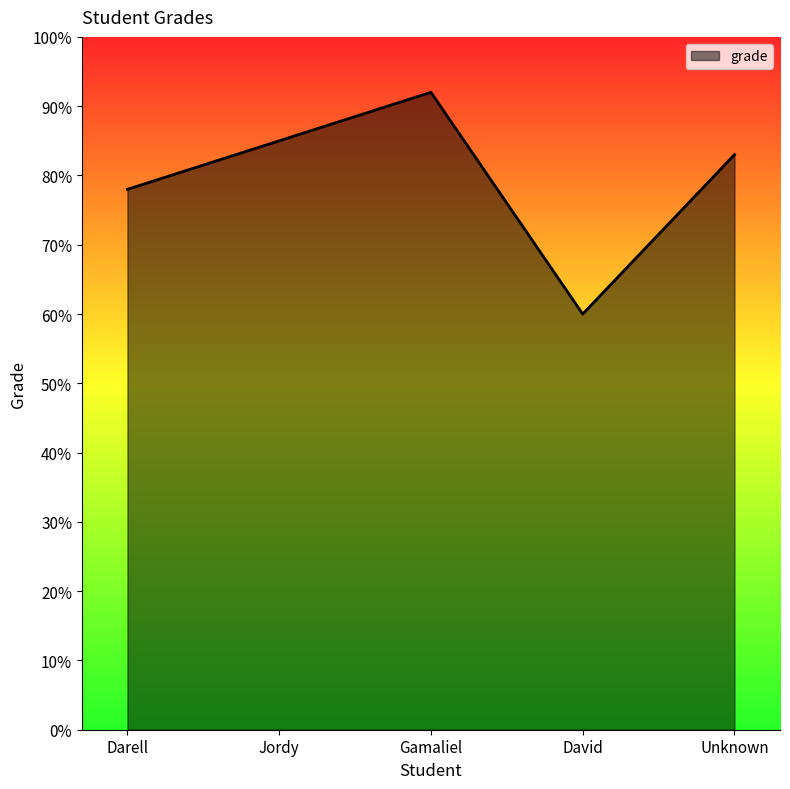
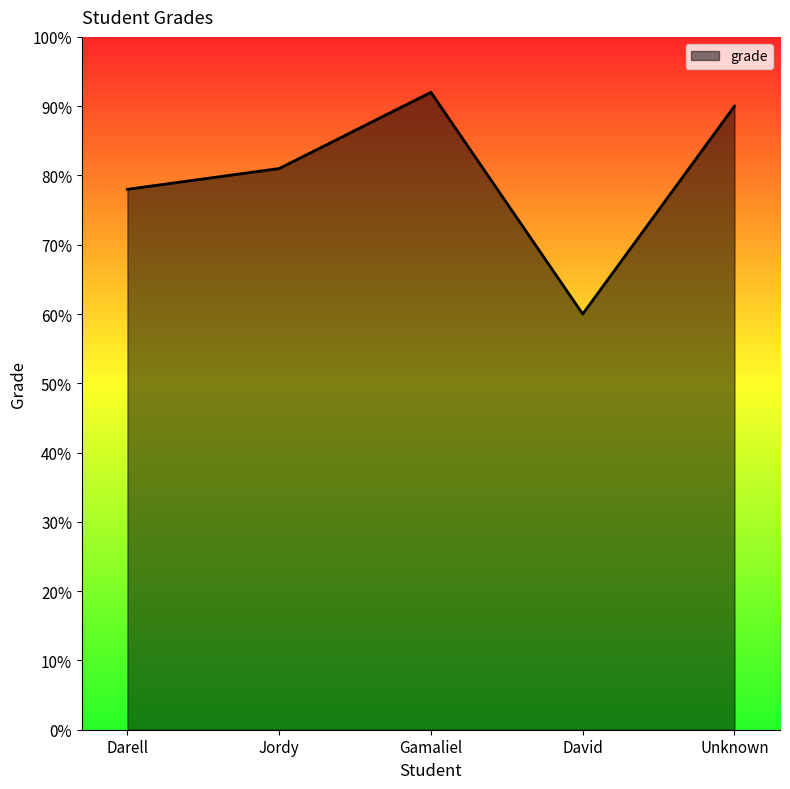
Jordy: 85% -> 81%
Unknown: 83% -> 90%
